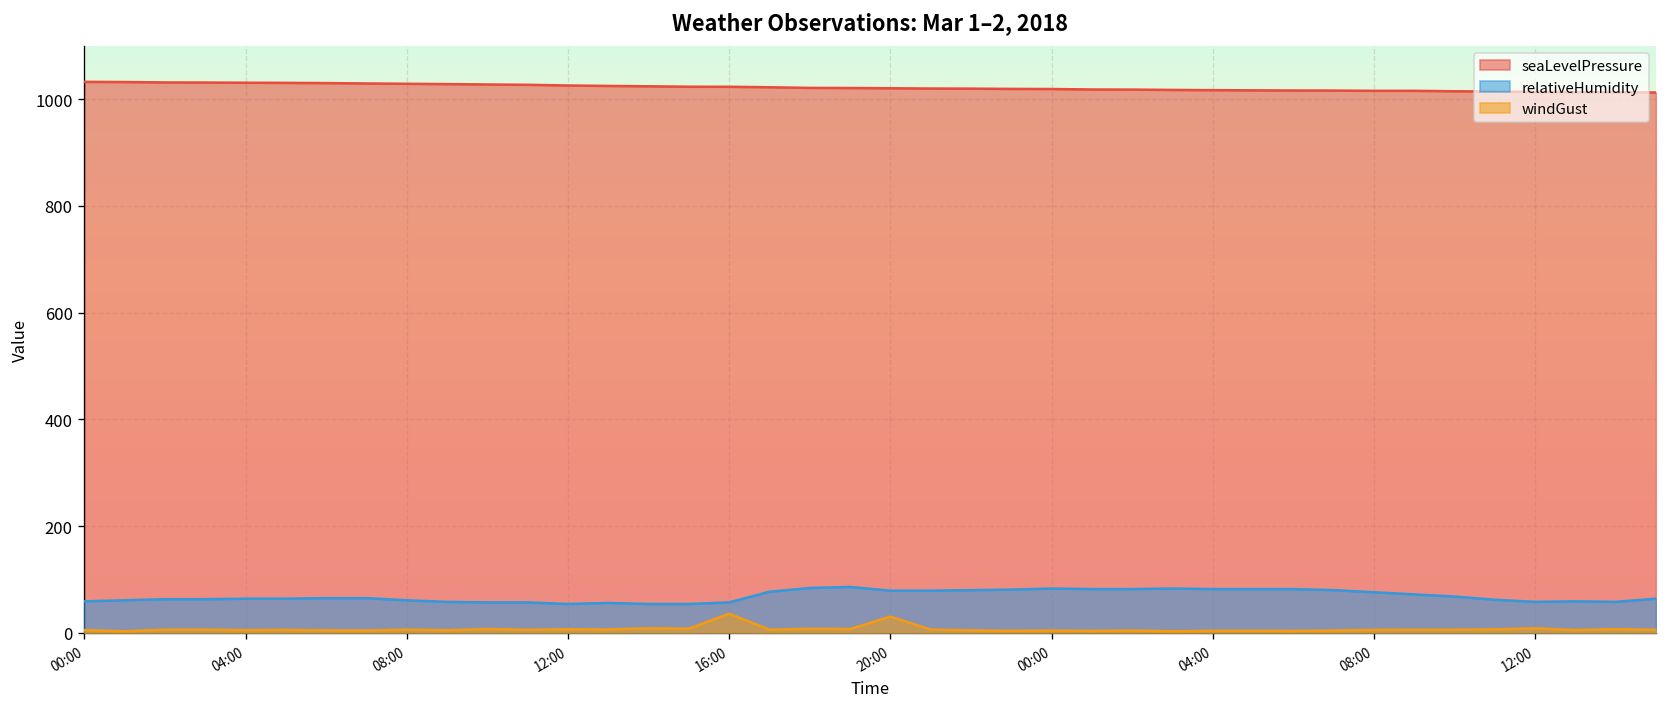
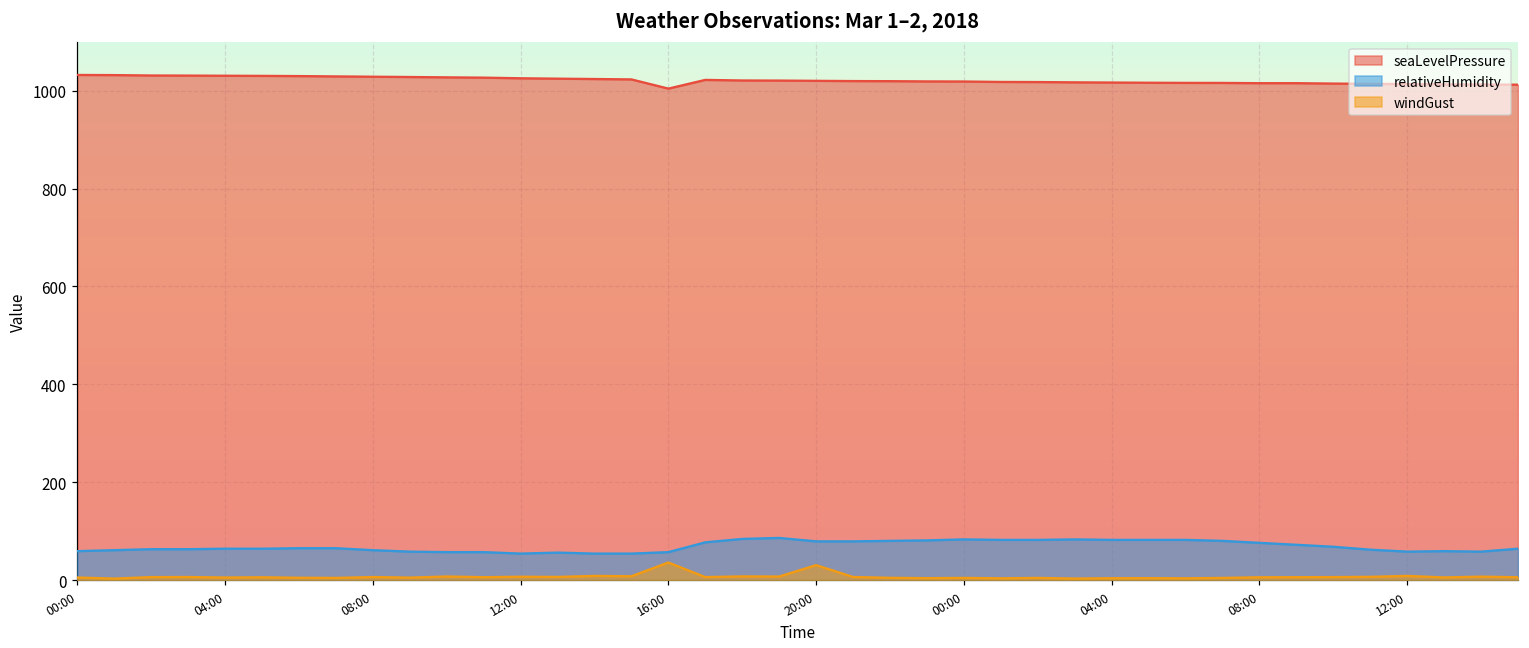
seaLevelPressure, 16:00: 1020 -> 1000
